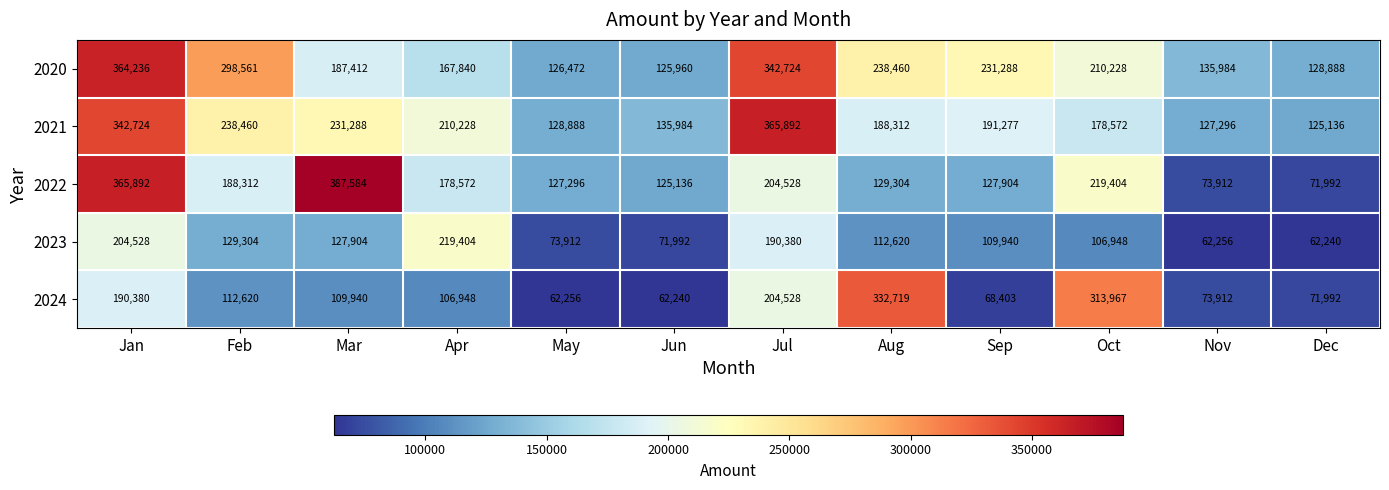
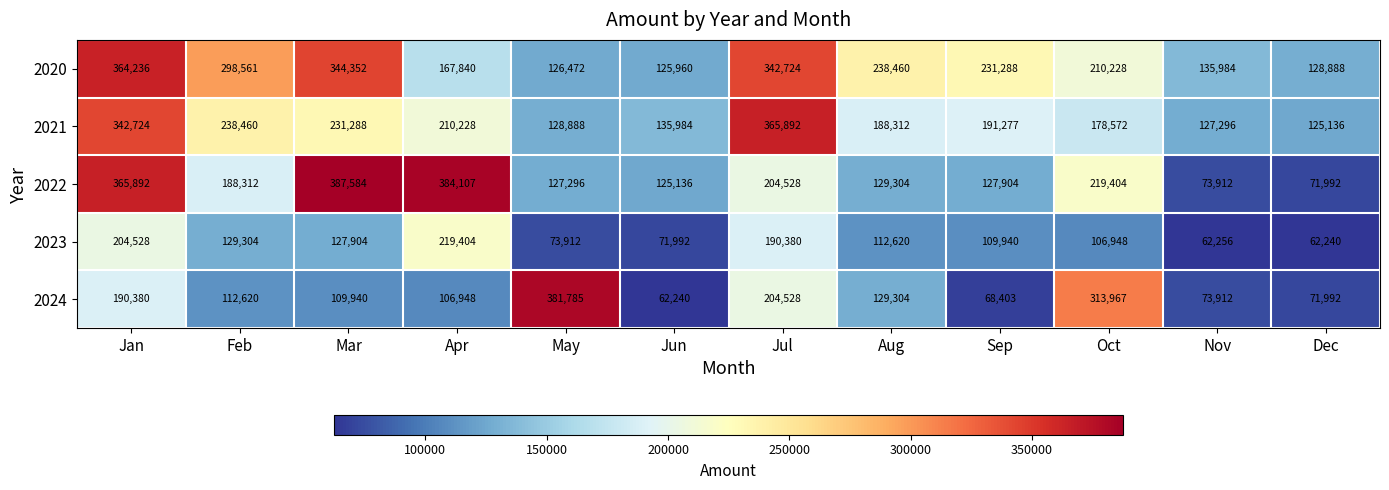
2020, Mar: 187,412 -> 344,352
2022, Apr: 178,572 -> 384,107
2024, May: 62,256 -> 381,785
2024, Aug: 332,719 -> 129,304
